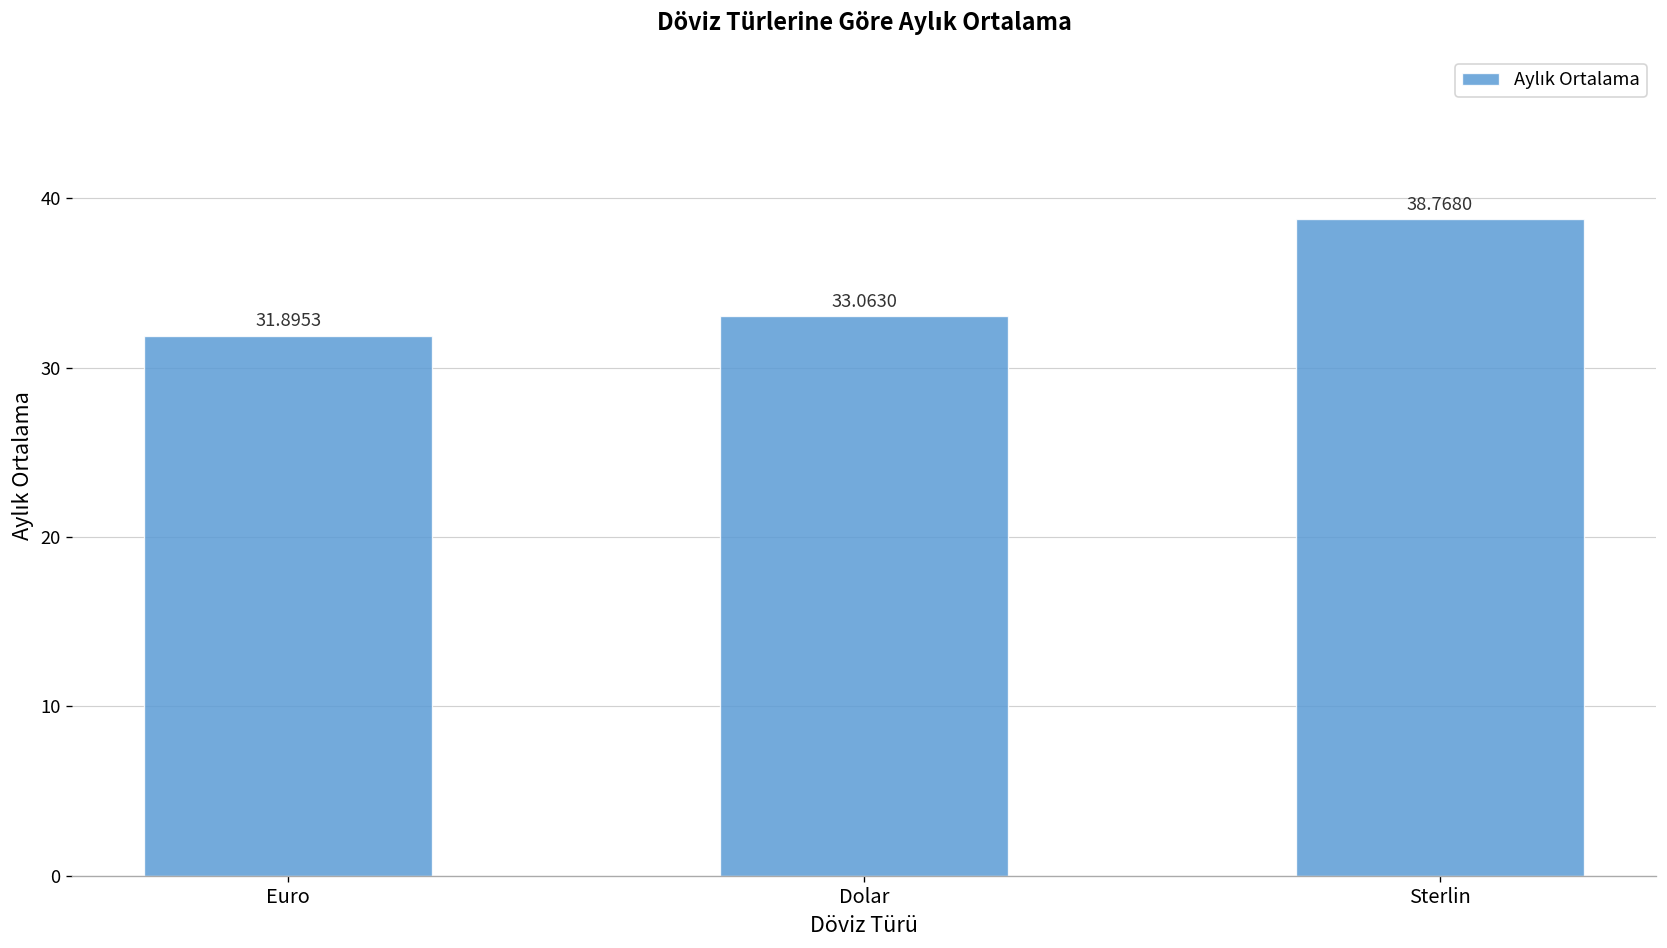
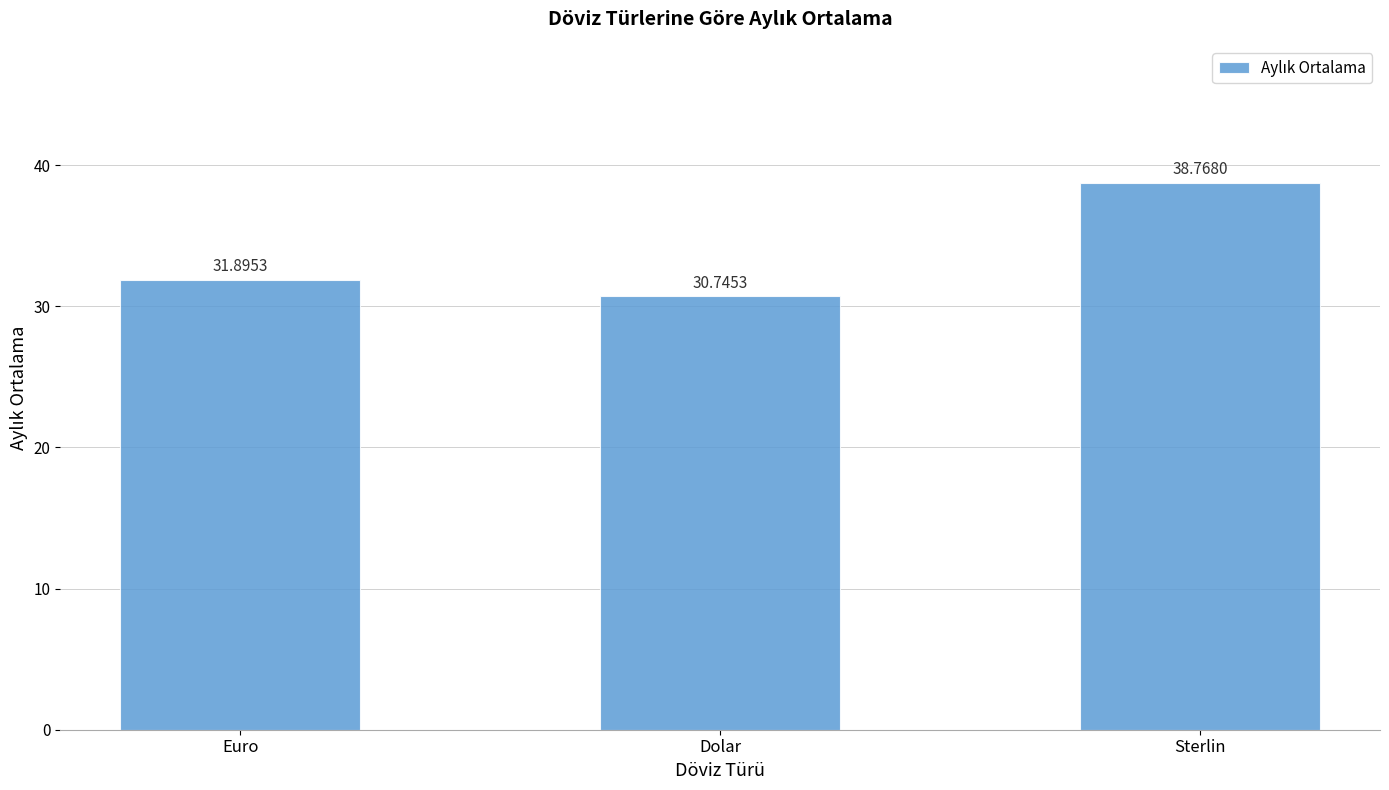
Dolar: 33.0630 -> 30.7453
